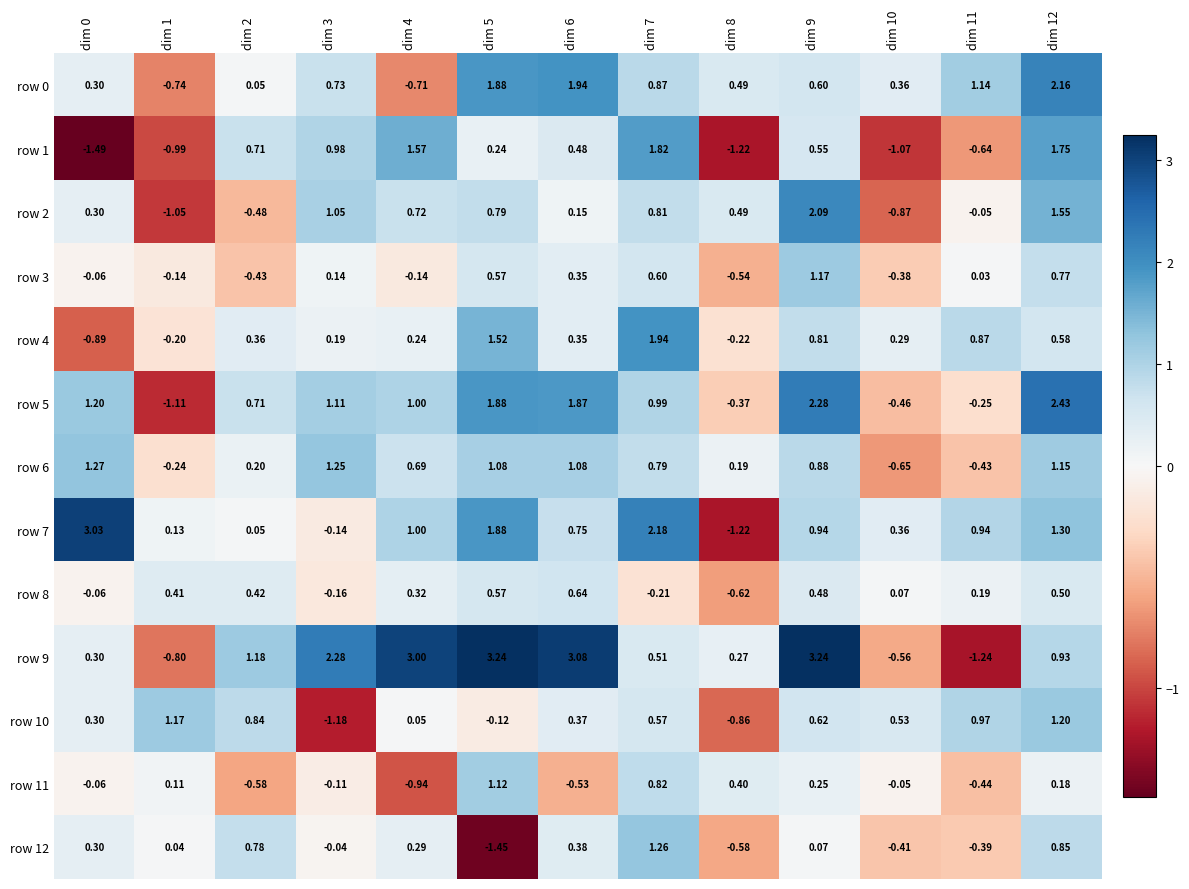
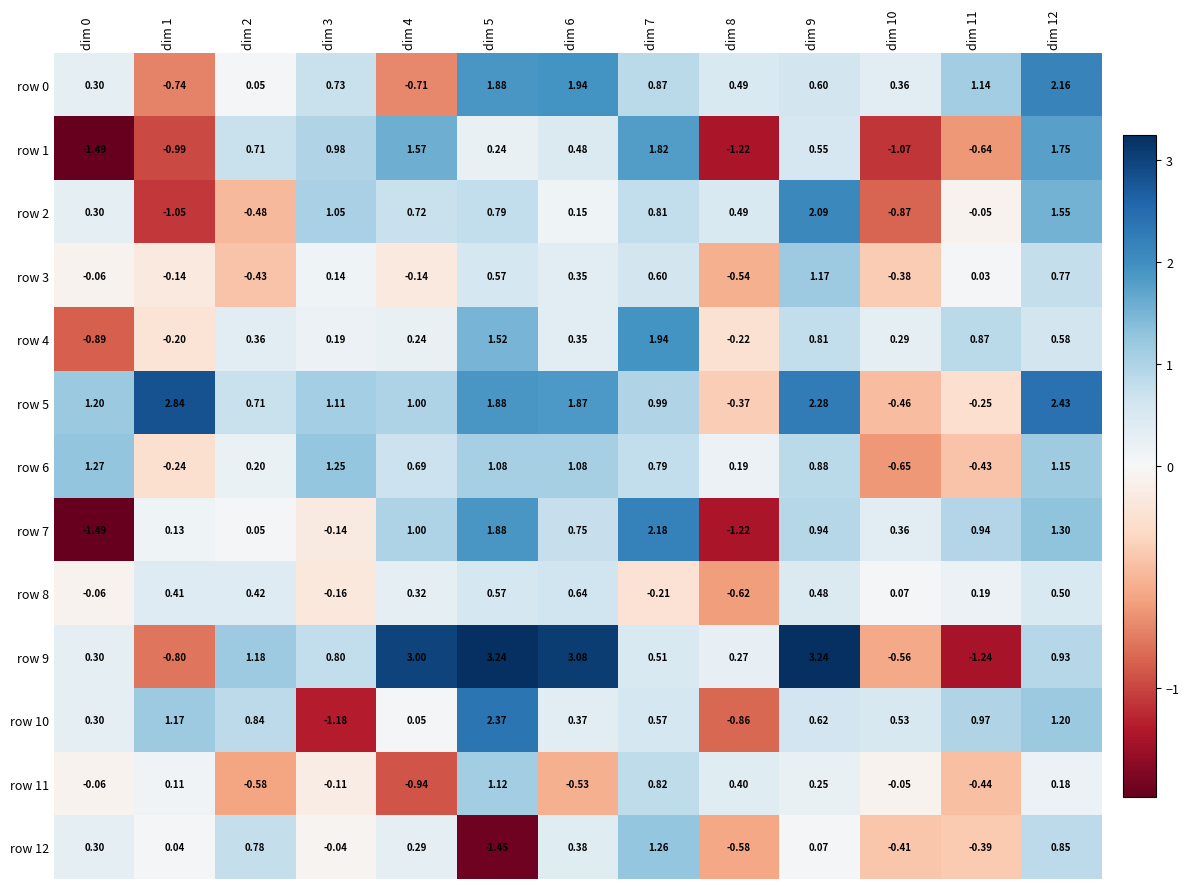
row 5, dim 1: -1.11 -> 2.84
row 7, dim 0: 3.03 -> -1.49
row 9, dim 3: 2.28 -> 0.80
row 10, dim 5: -0.12 -> 2.37
